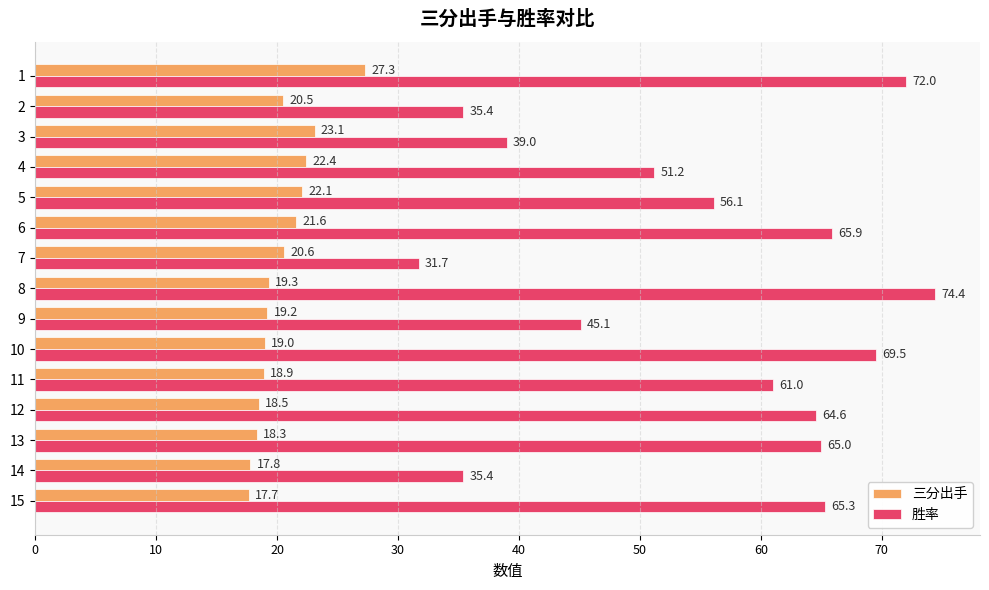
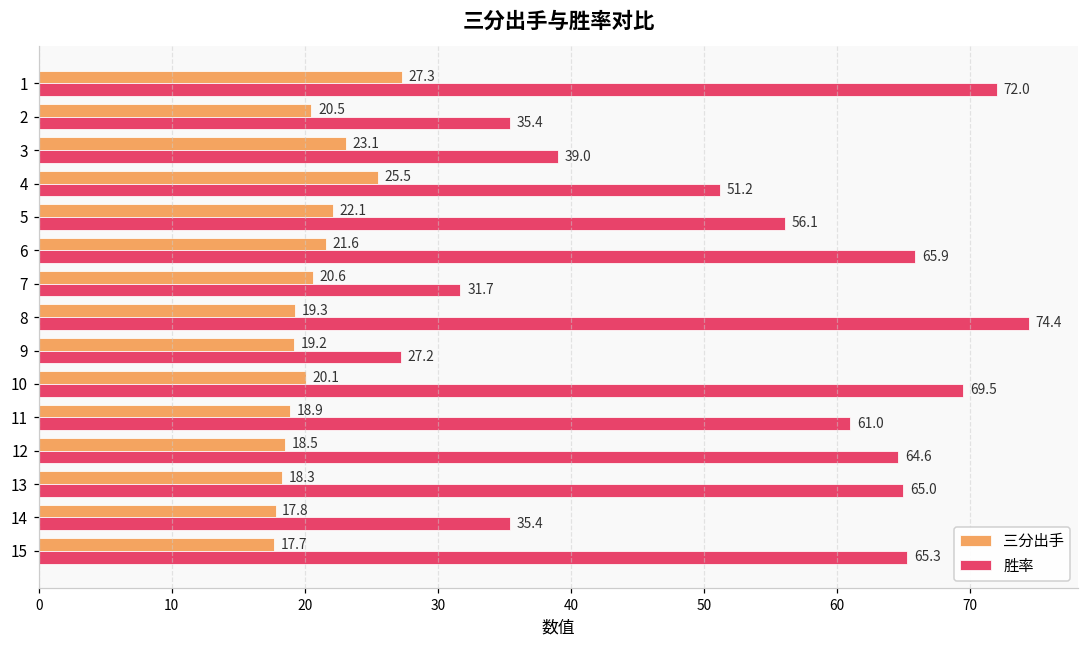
三分出手, 4: 22.4 -> 25.5
胜率, 9: 45.1 -> 27.2
三分出手, 10: 19.0 -> 20.1
